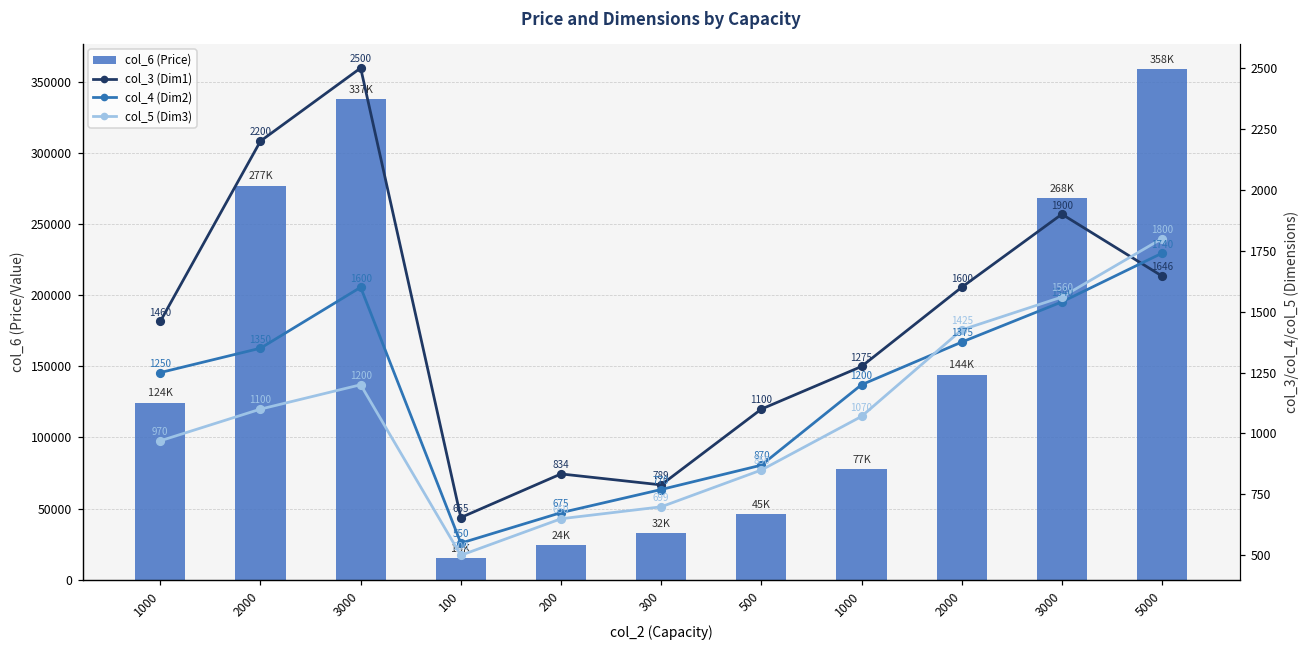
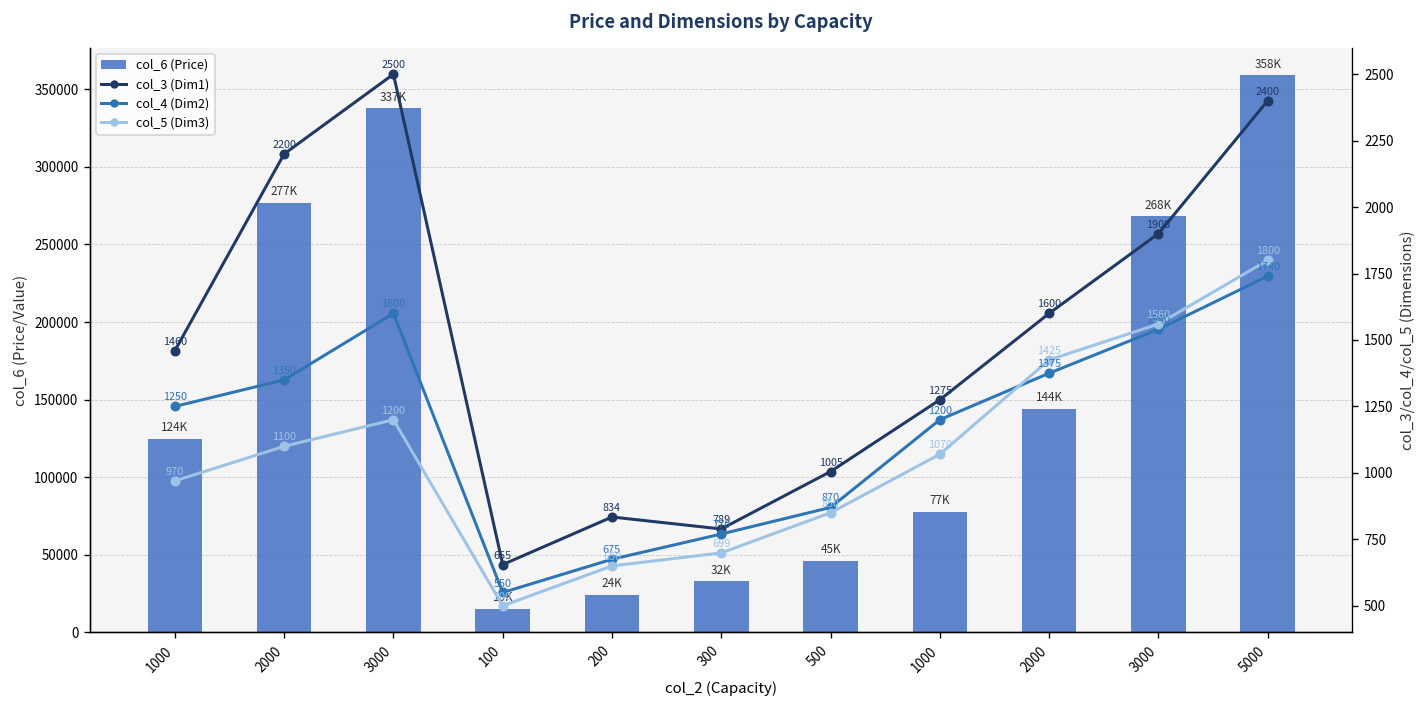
col_3 (Dim1), 500: 1100 -> 1005
col_3 (Dim1), 5000: 1646 -> 2400
